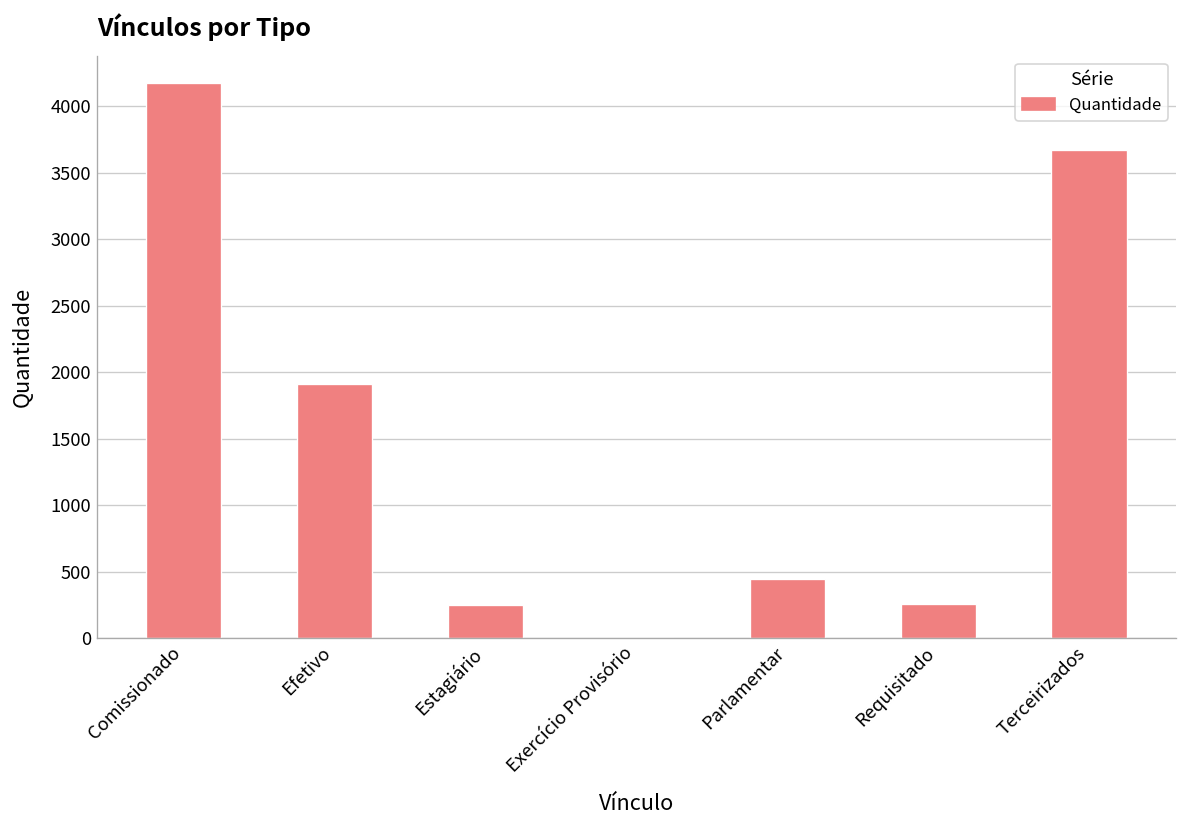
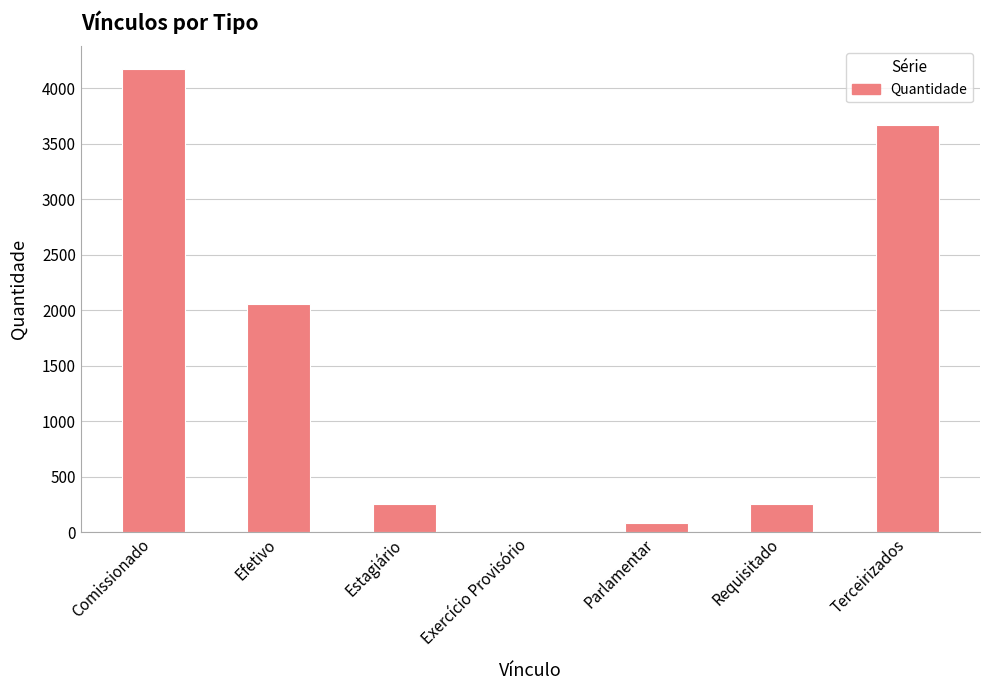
Efetivo: 1920 -> 2060
Parlamentar: 450 -> 80
